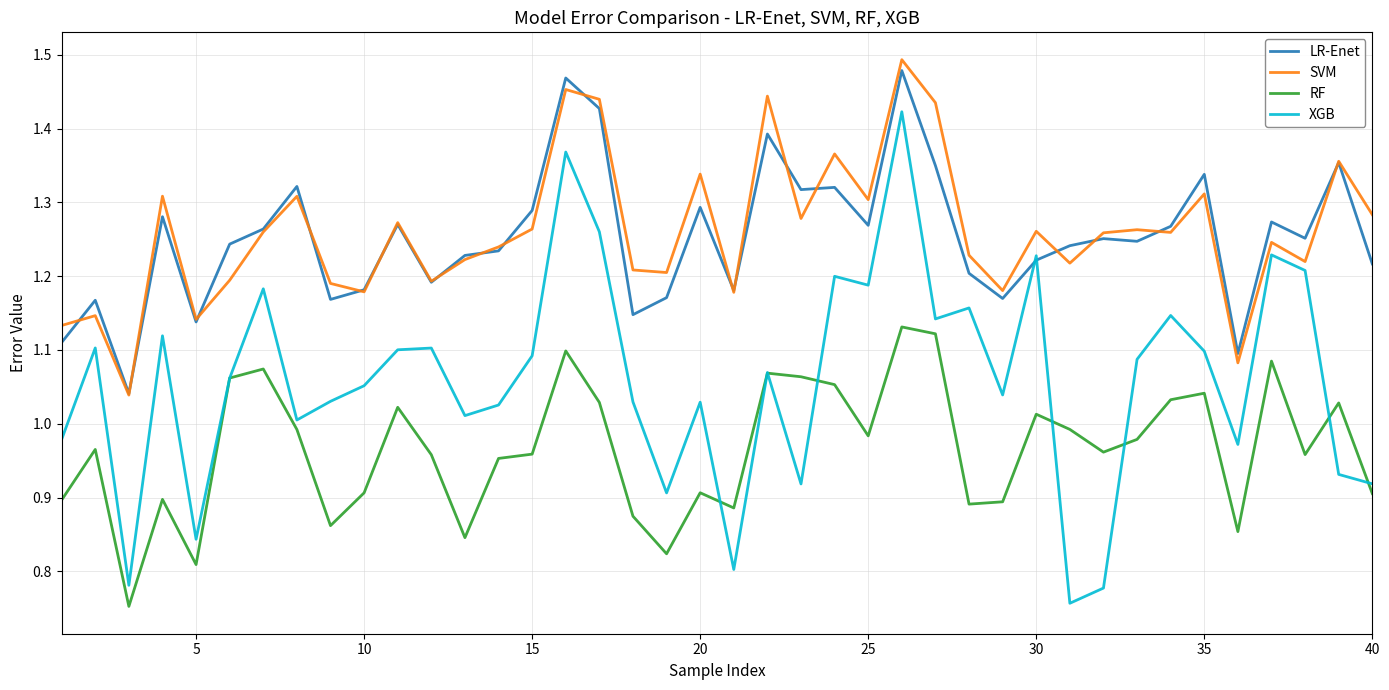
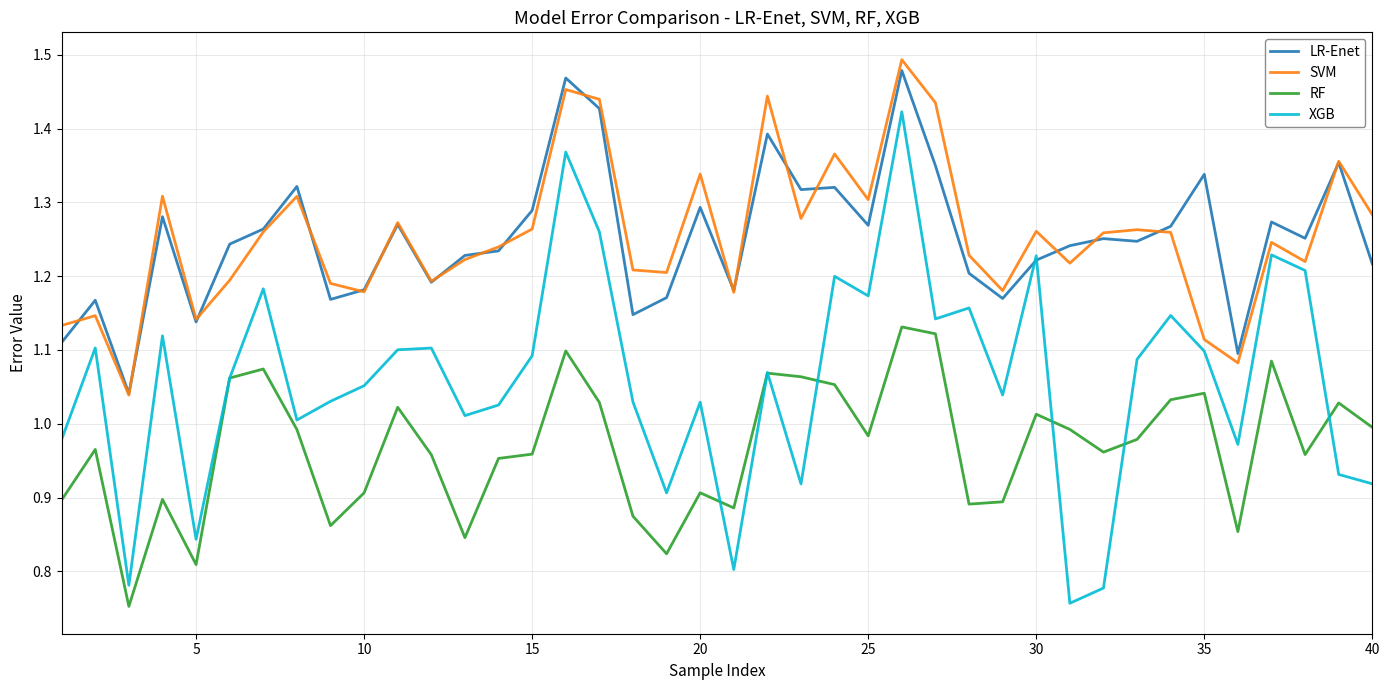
XGB, 25: 1.19 -> 1.17
SVM, 35: 1.31 -> 1.11
RF, 40: 0.91 -> 1.00
